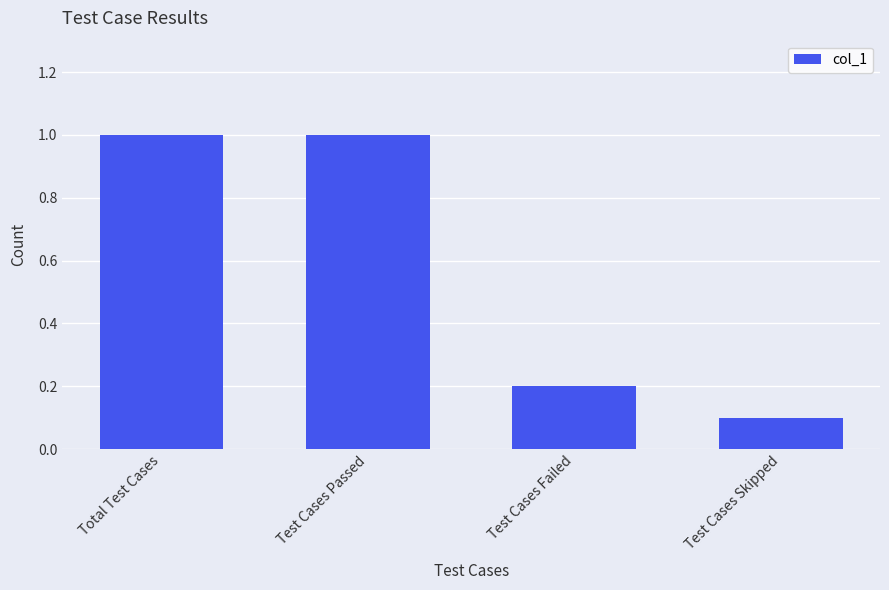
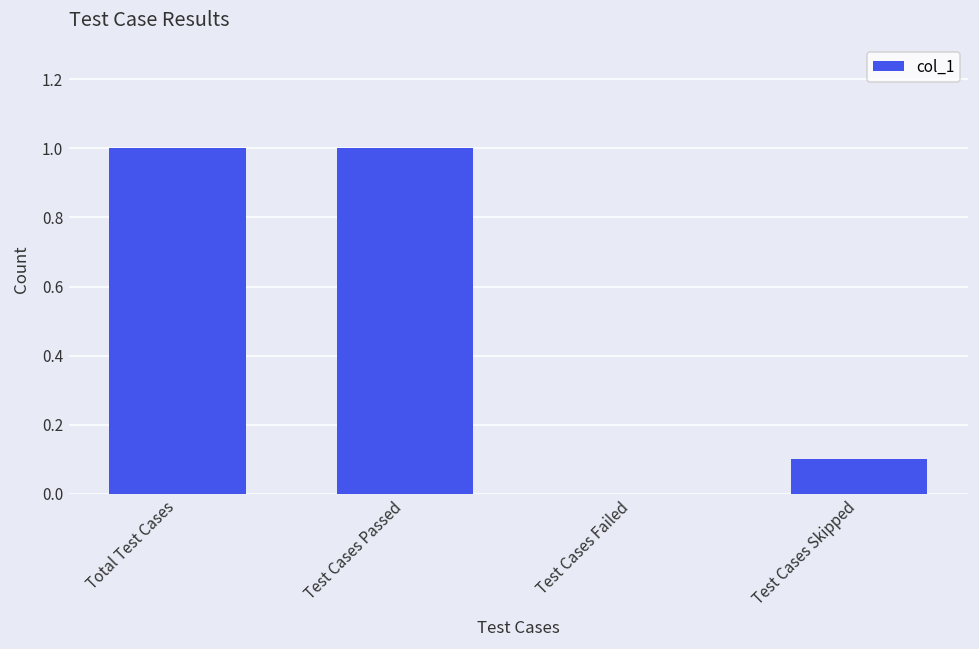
Test Cases Failed: 0.2 -> 0.0
